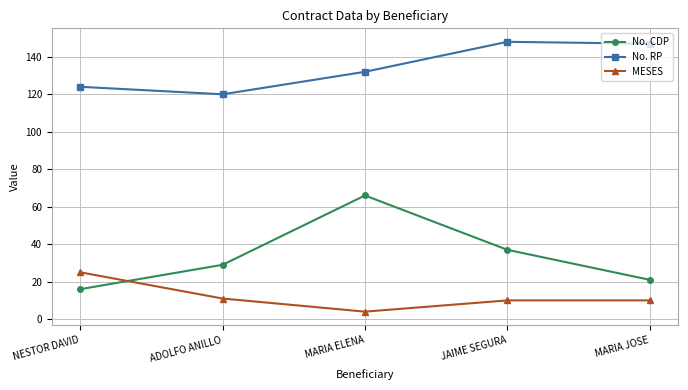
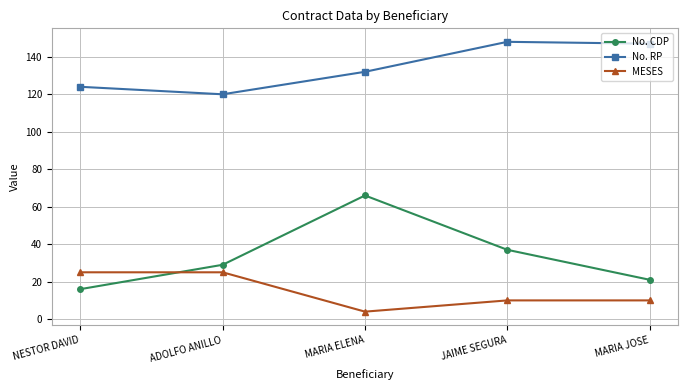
MESES, ADOLFO ANILLO: 11 -> 25
